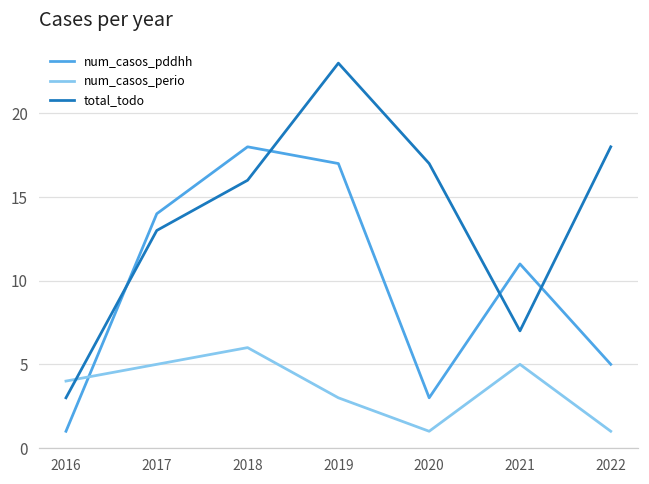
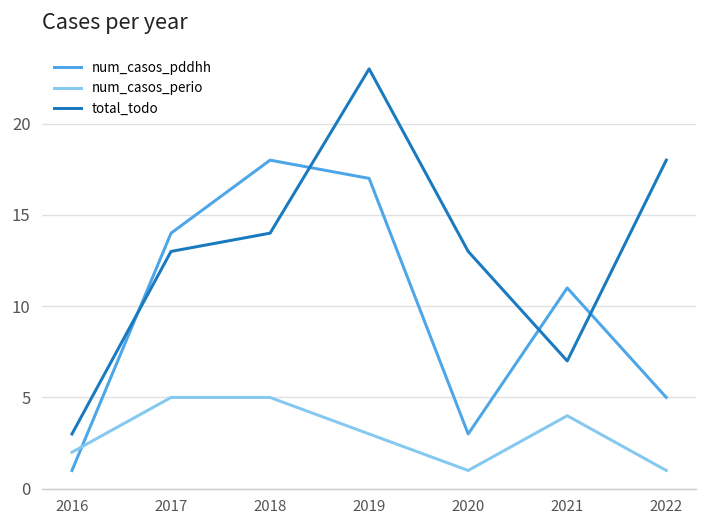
num_casos_perio, 2016: 4 -> 2
num_casos_perio, 2018: 6 -> 5
total_todo, 2018: 16 -> 14
total_todo, 2020: 17 -> 13
num_casos_perio, 2021: 5 -> 4
